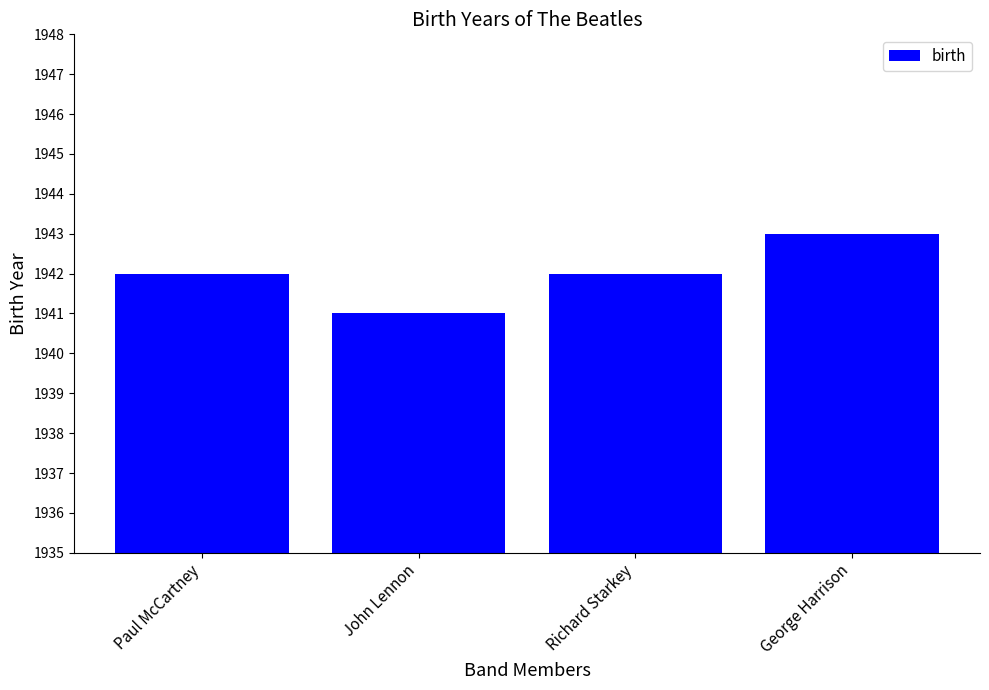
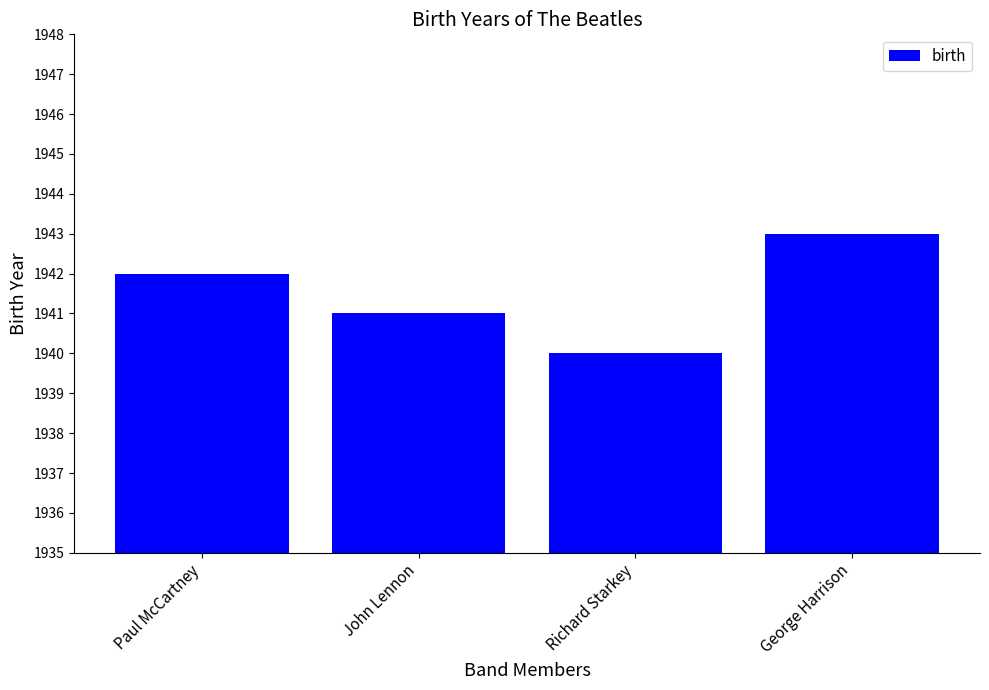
Richard Starkey: 1942 -> 1940
